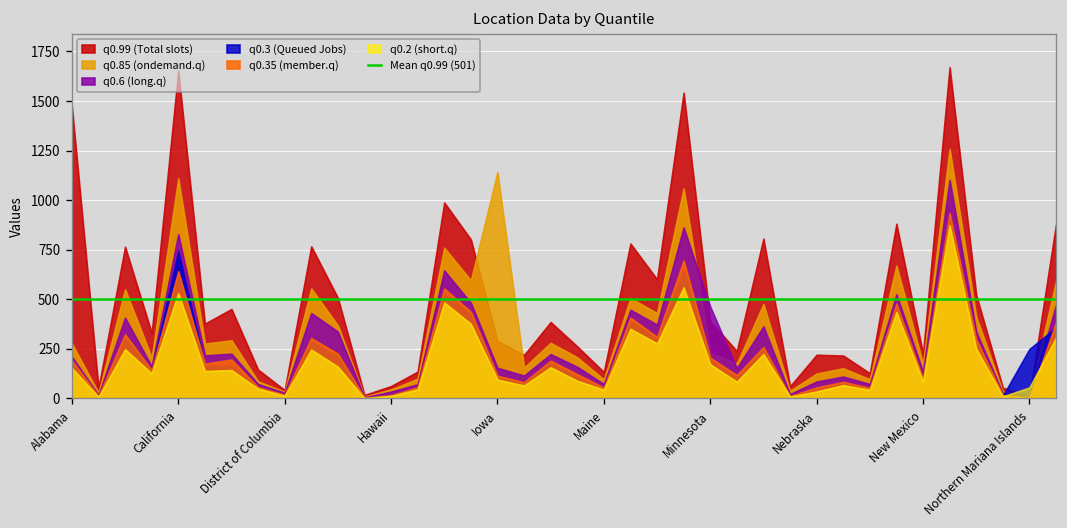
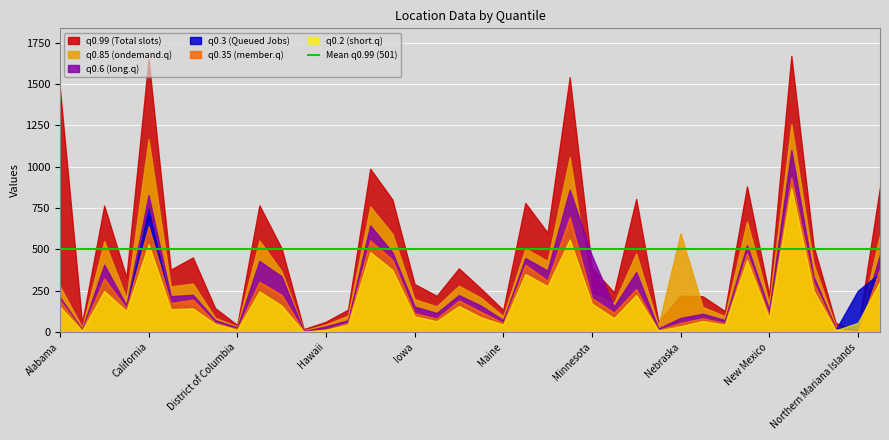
q0.85 (ondemand.q), California: 1110 -> 1170
q0.85 (ondemand.q), Iowa: 1140 -> 200
q0.85 (ondemand.q), Nebraska: 130 -> 600
